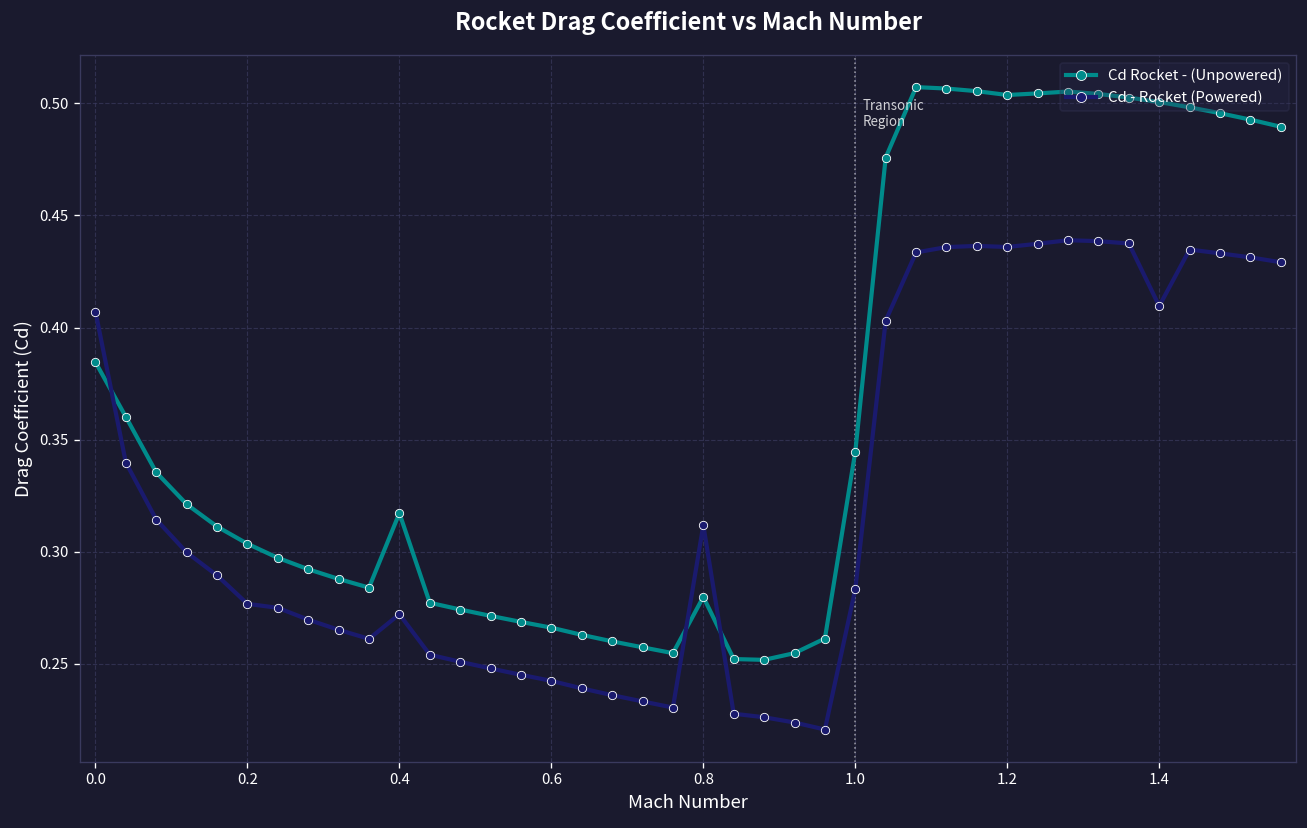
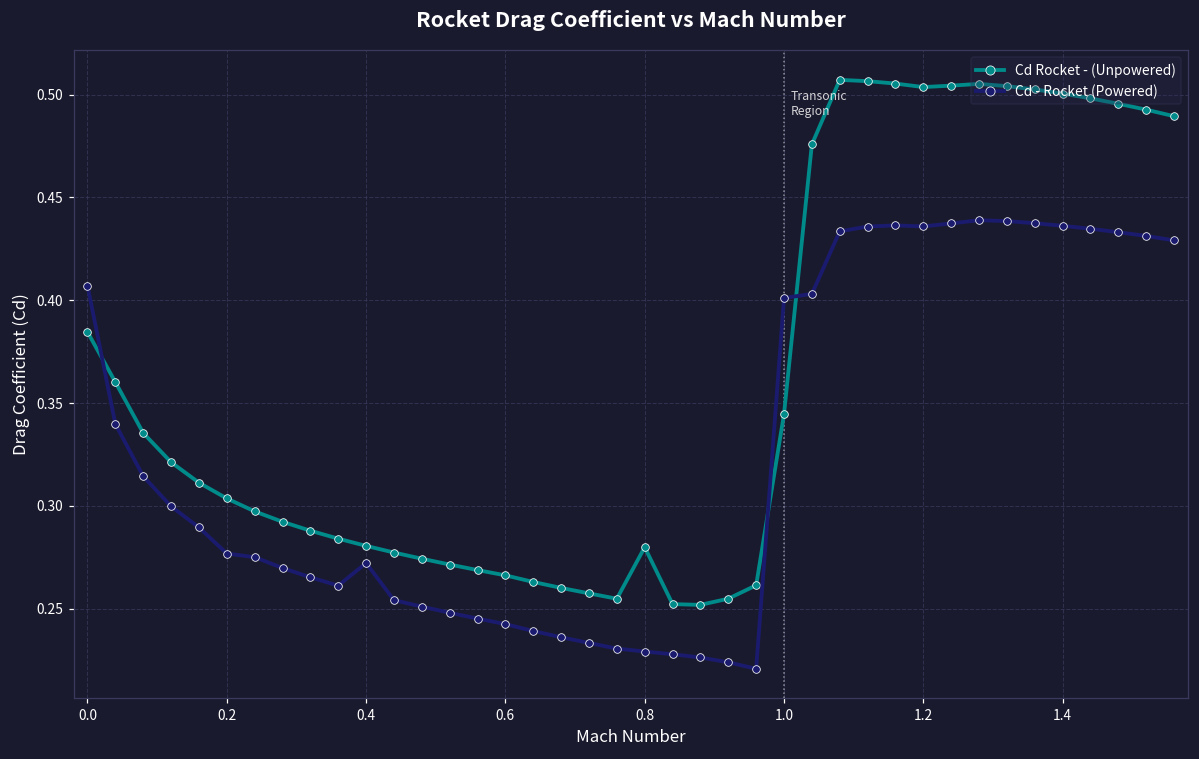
Cd Rocket - (Unpowered), 0.4: 0.317 -> 0.280
Cd - Rocket (Powered), 0.8: 0.312 -> 0.229
Cd - Rocket (Powered), 1.0: 0.283 -> 0.401
Cd - Rocket (Powered), 1.4: 0.410 -> 0.436
